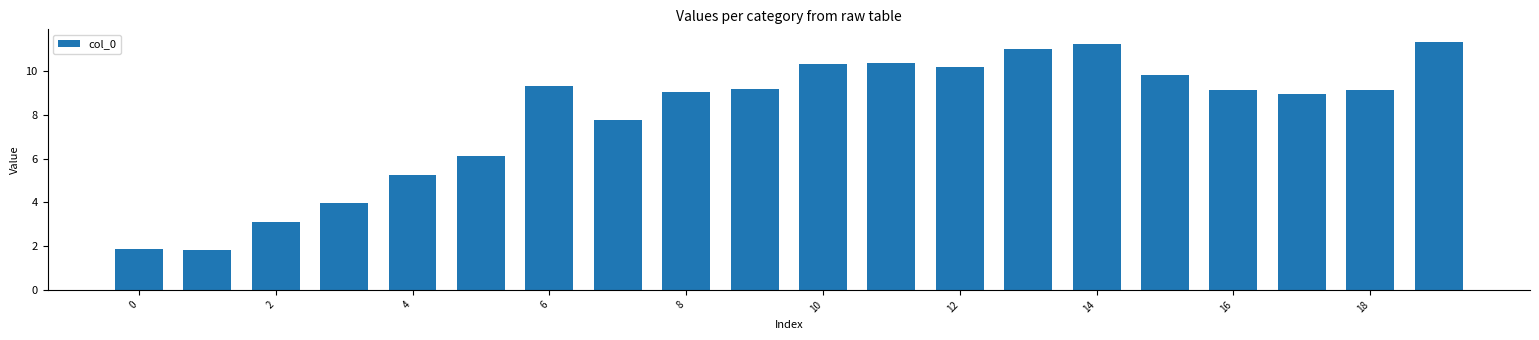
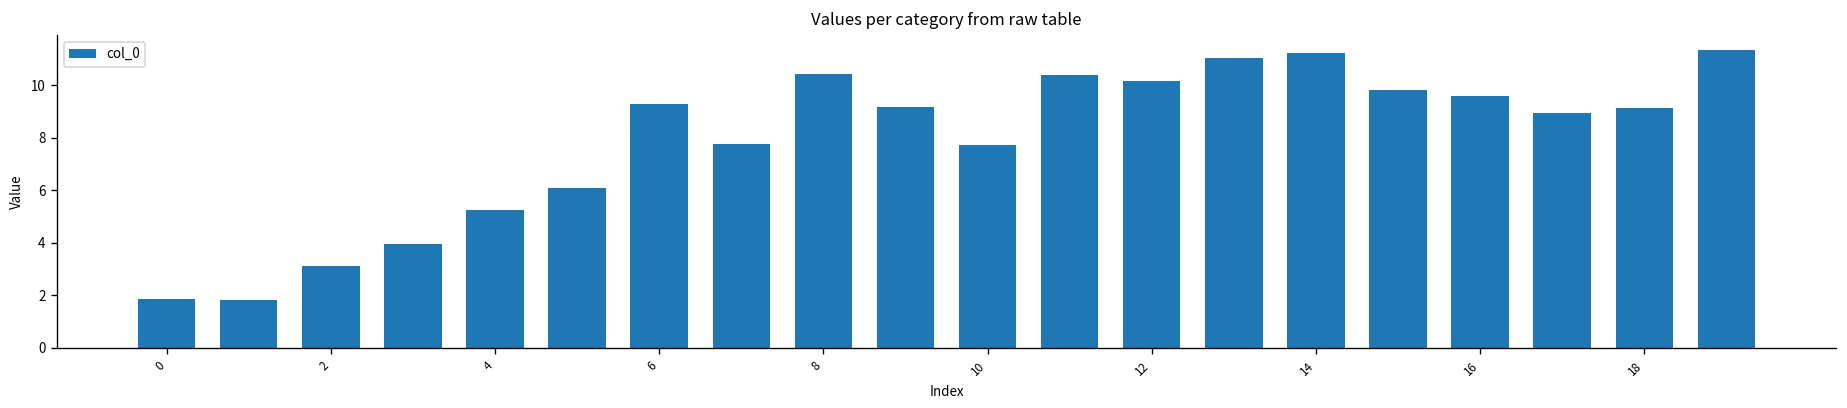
8: 9.0 -> 10.4
10: 10.3 -> 7.7
16: 9.2 -> 9.6
